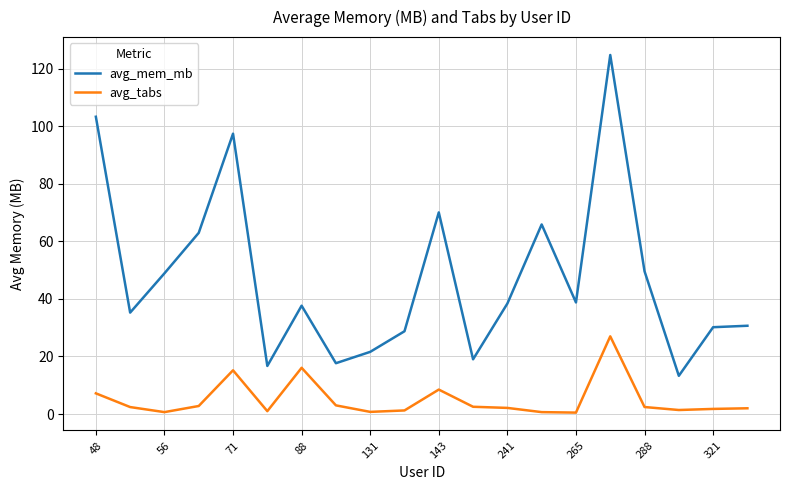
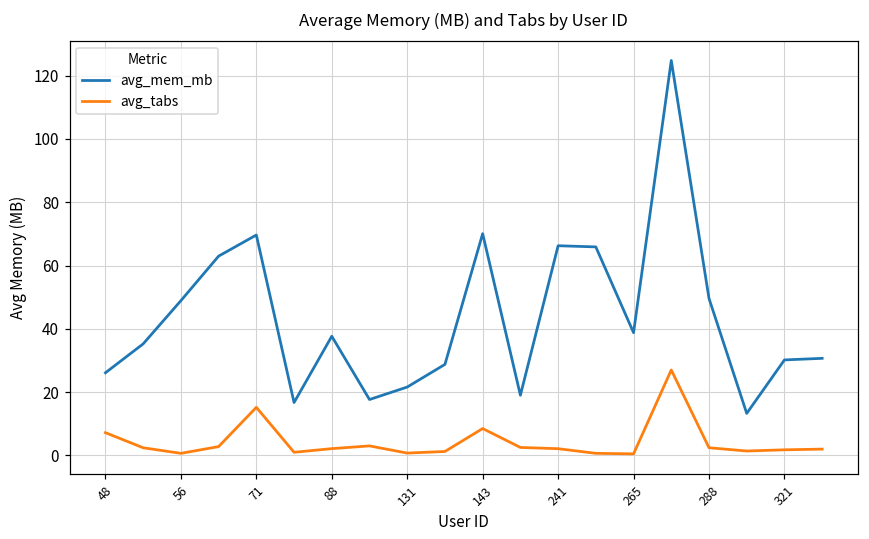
avg_mem_mb, 48: 103 -> 26
avg_mem_mb, 71: 97 -> 70
avg_tabs, 88: 16 -> 2
avg_mem_mb, 241: 38 -> 66
